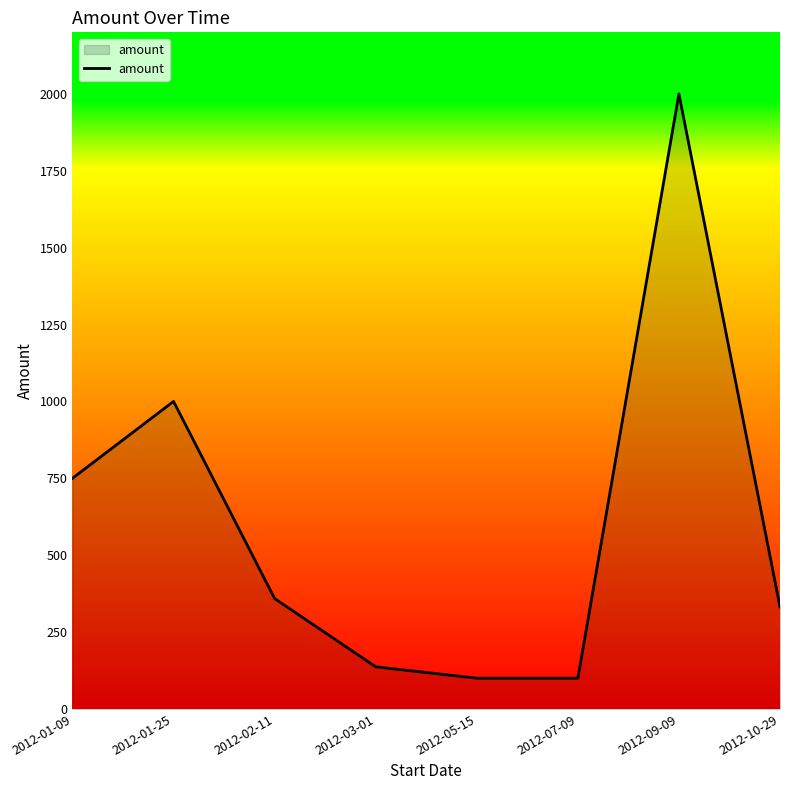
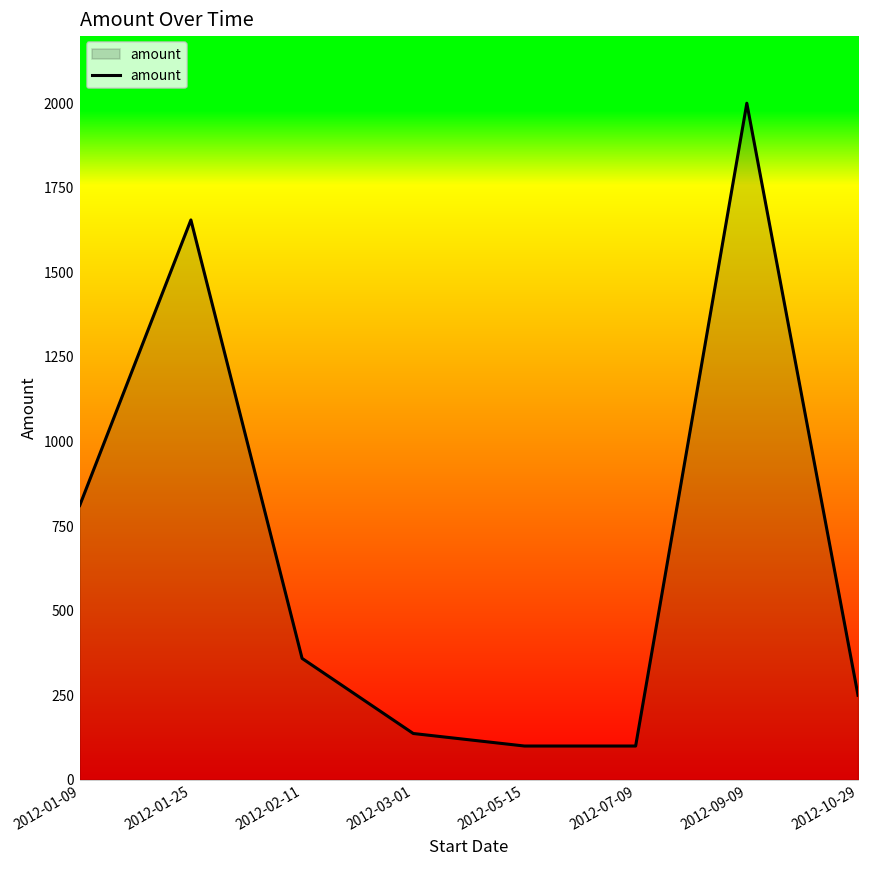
2012-01-09: 750 -> 810
2012-01-25: 1000 -> 1660
2012-10-29: 330 -> 250
